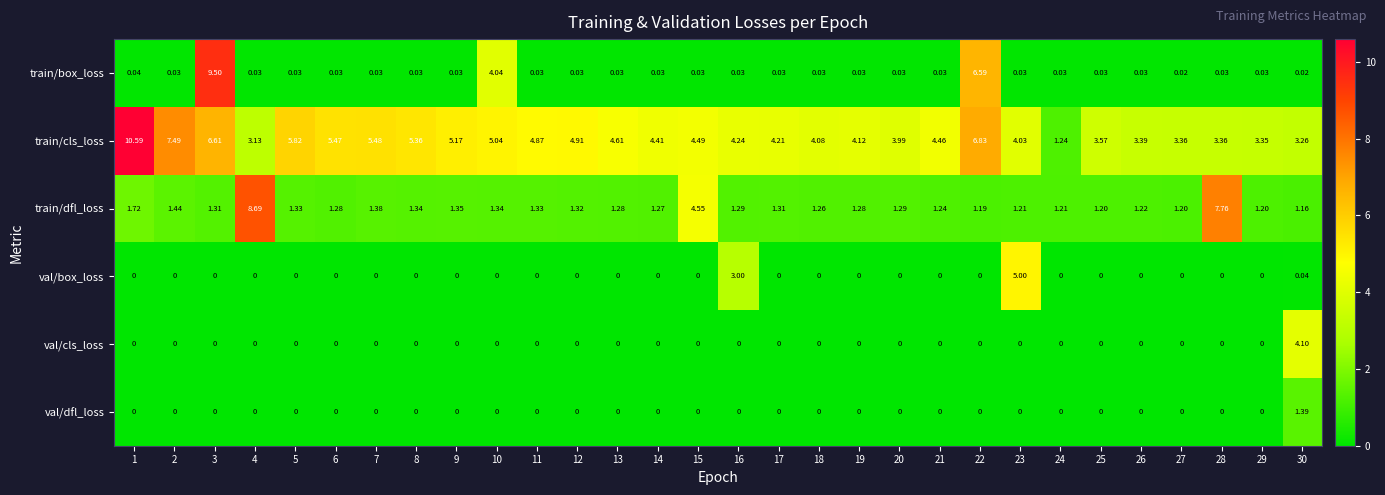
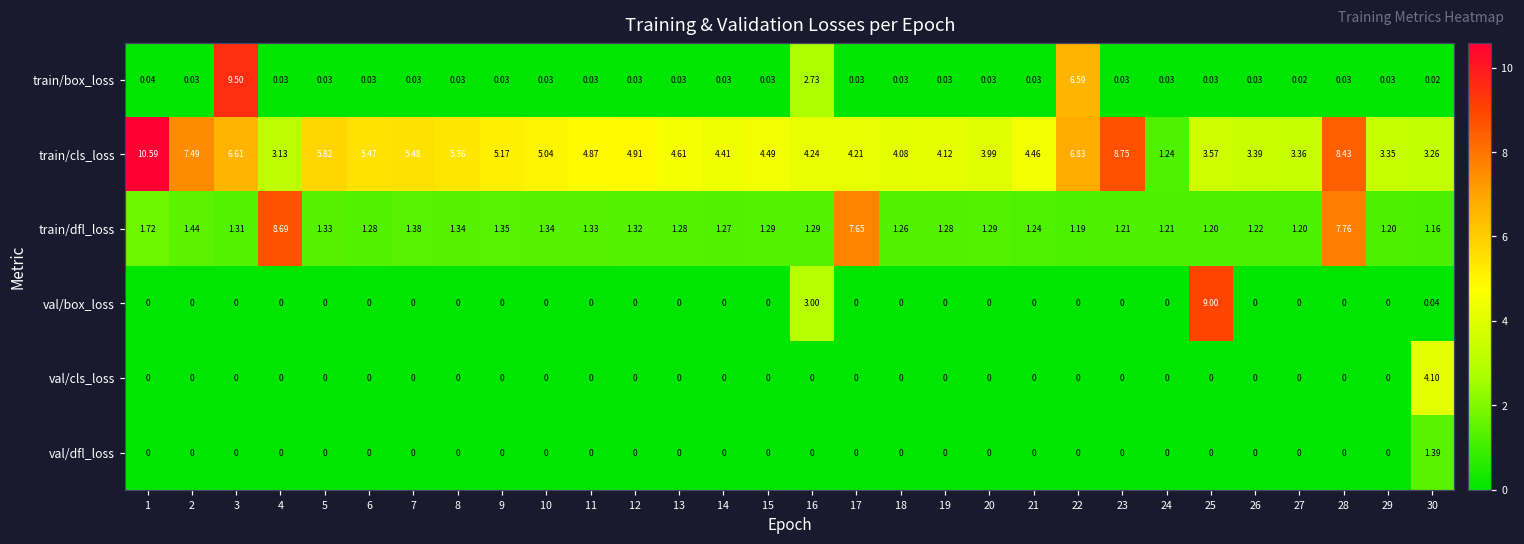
train/box_loss, 10: 4.04 -> 0.03
train/box_loss, 16: 0.03 -> 2.73
train/cls_loss, 23: 4.03 -> 8.75
train/cls_loss, 28: 3.36 -> 8.43
train/dfl_loss, 15: 4.55 -> 1.29
train/dfl_loss, 17: 1.31 -> 7.65
val/box_loss, 23: 5.00 -> 0
val/box_loss, 25: 0 -> 9.00
